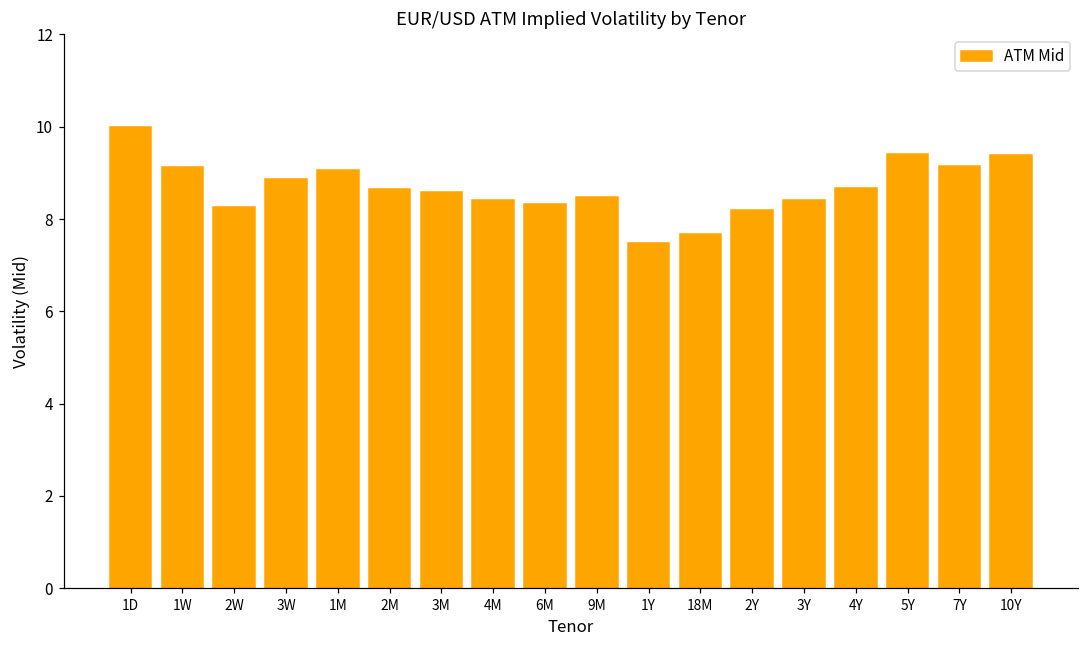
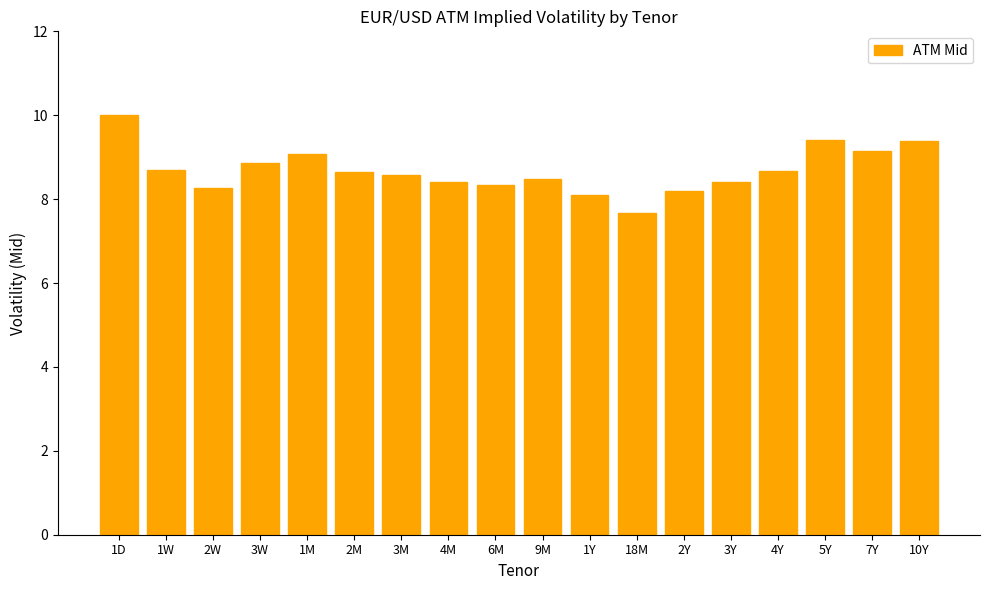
1W: 9.1 -> 8.7
1Y: 7.5 -> 8.1
